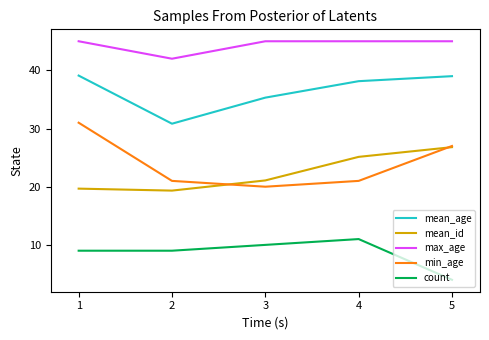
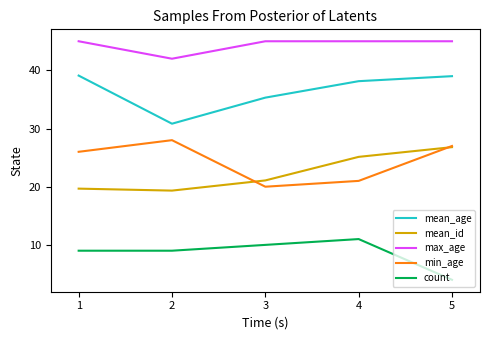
min_age, 1: 31 -> 26
min_age, 2: 21 -> 28
